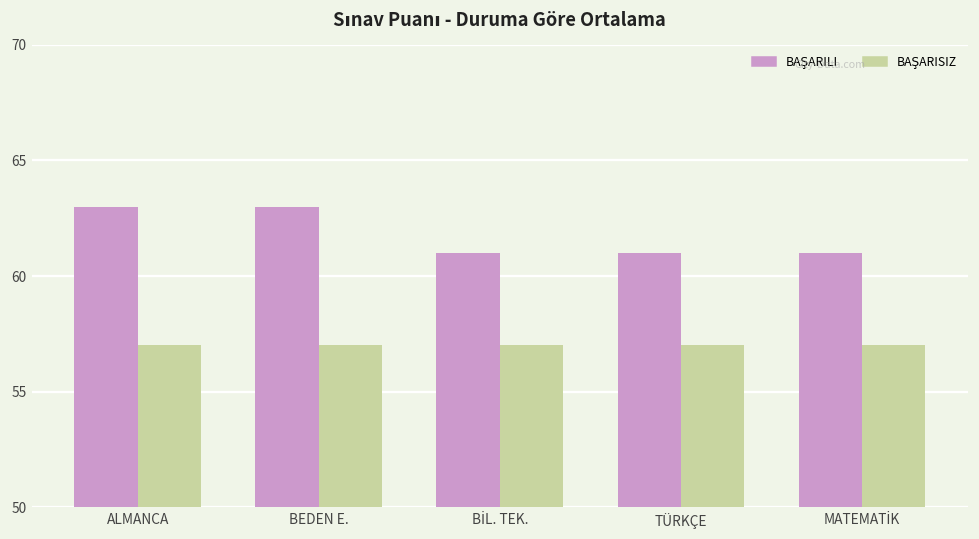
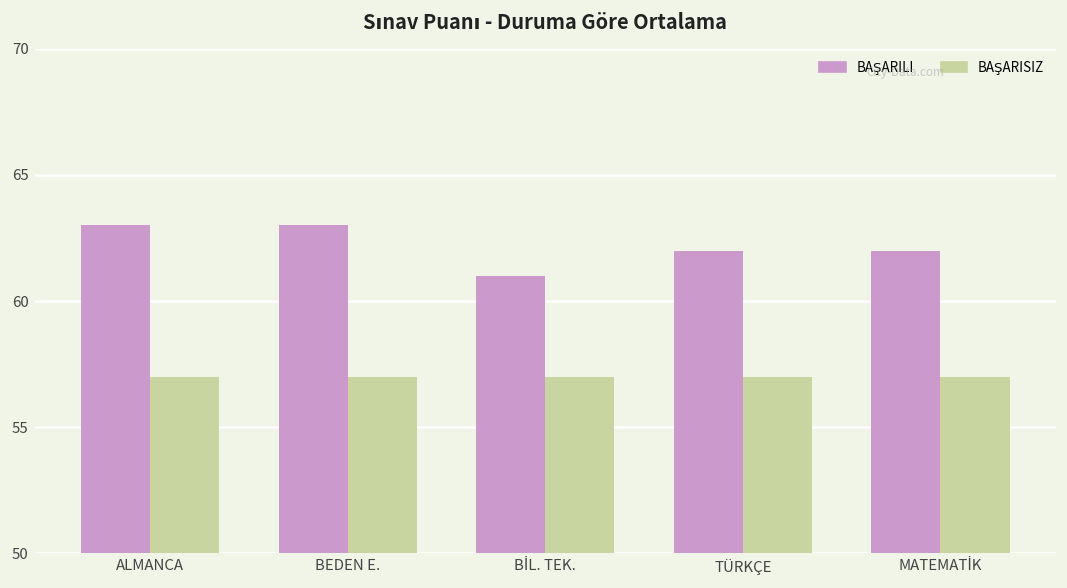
BAŞARILI, TÜRKÇE: 61 -> 62
BAŞARILI, MATEMATİK: 61 -> 62
